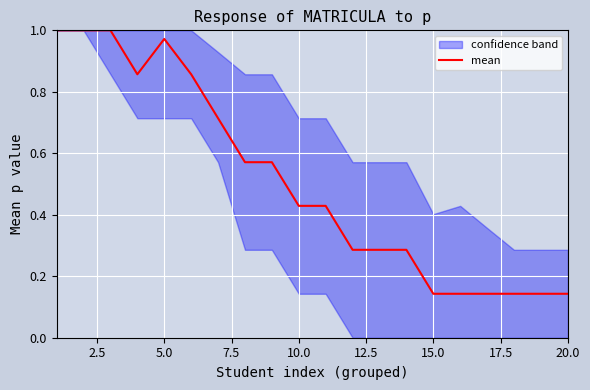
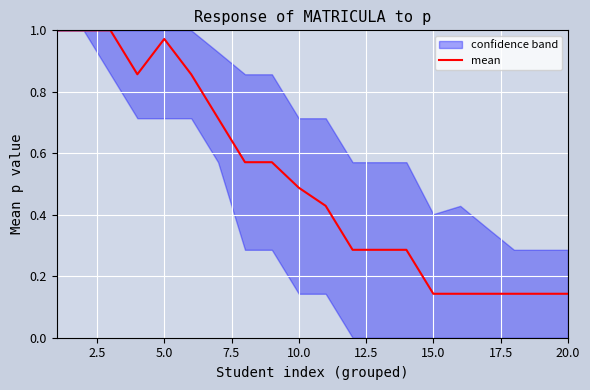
mean, 10.0: 0.43 -> 0.49
